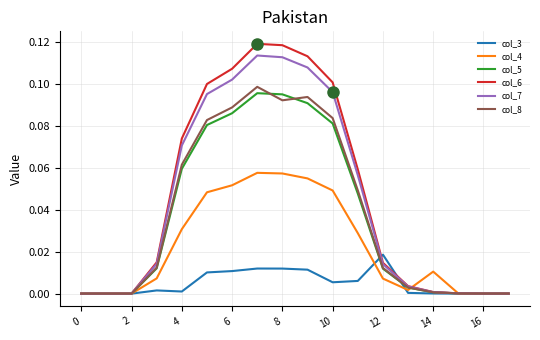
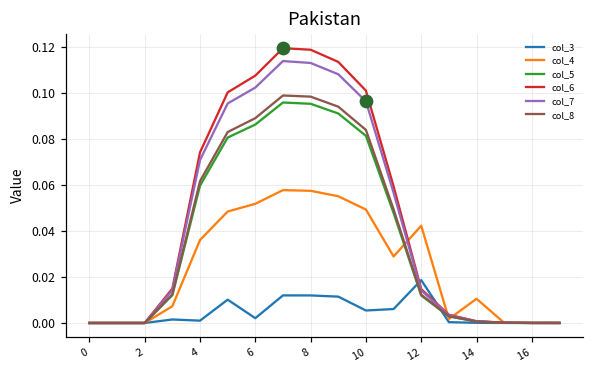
col_4, 4: 0.031 -> 0.036
col_3, 6: 0.011 -> 0.002
col_8, 8: 0.092 -> 0.098
col_4, 12: 0.007 -> 0.042
